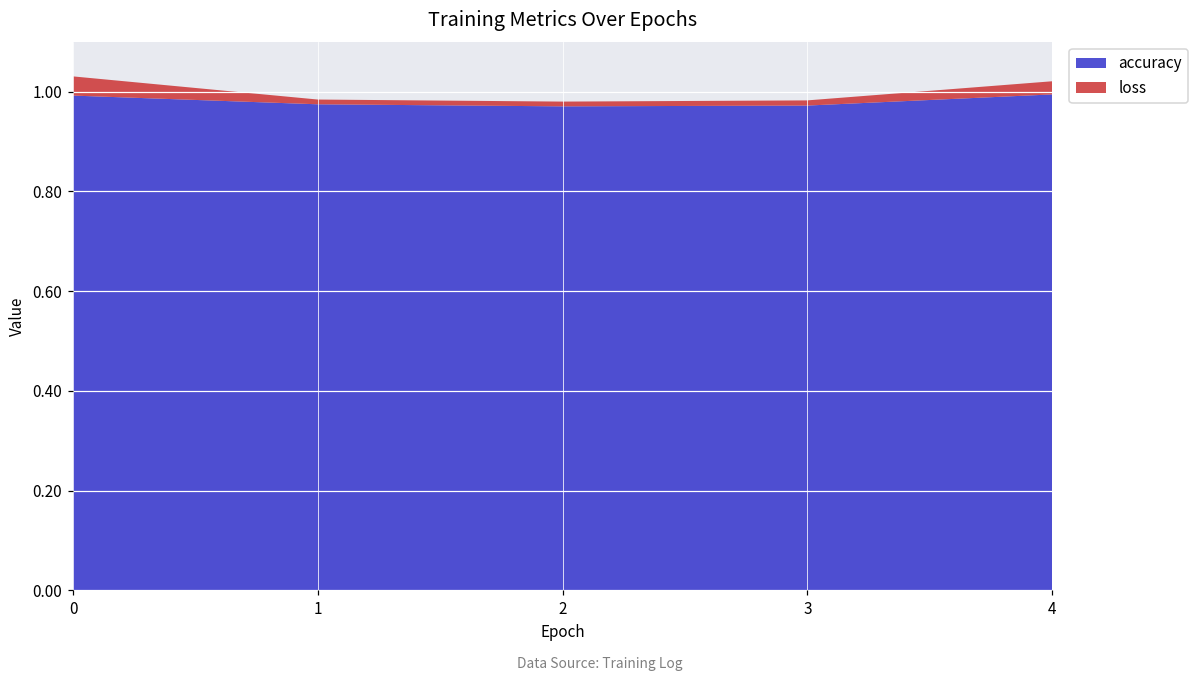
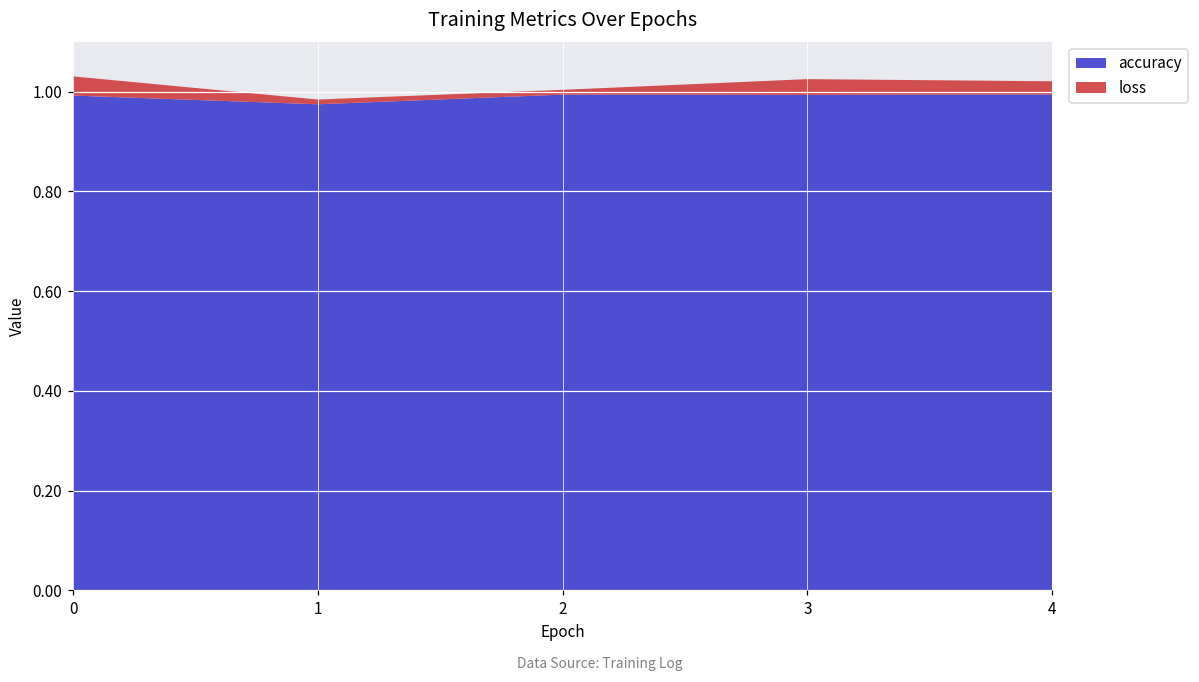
accuracy, 2: 0.97 -> 0.99
accuracy, 3: 0.97 -> 0.99
loss, 3: 0.01 -> 0.03
